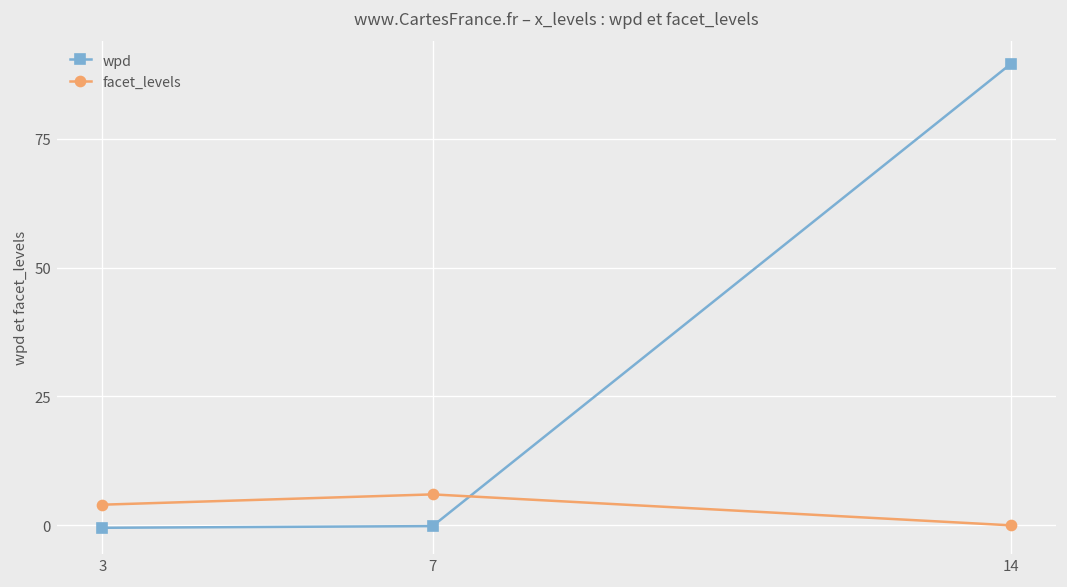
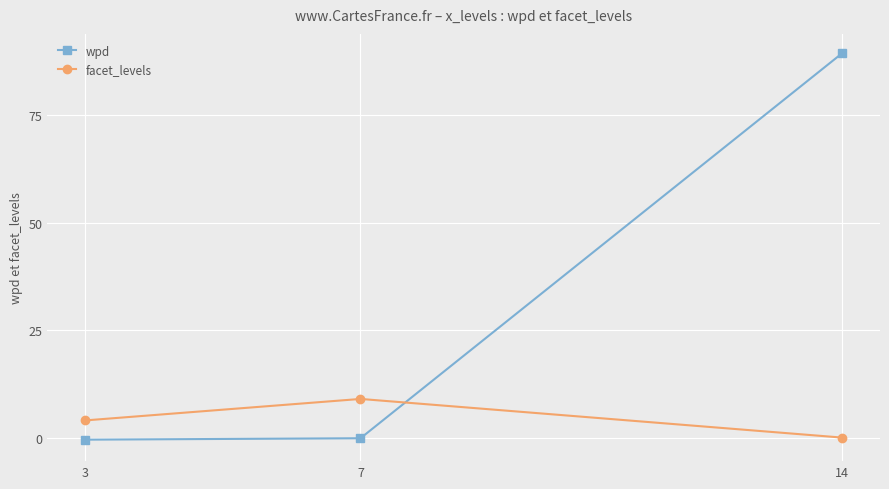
facet_levels, 7: 6 -> 9
